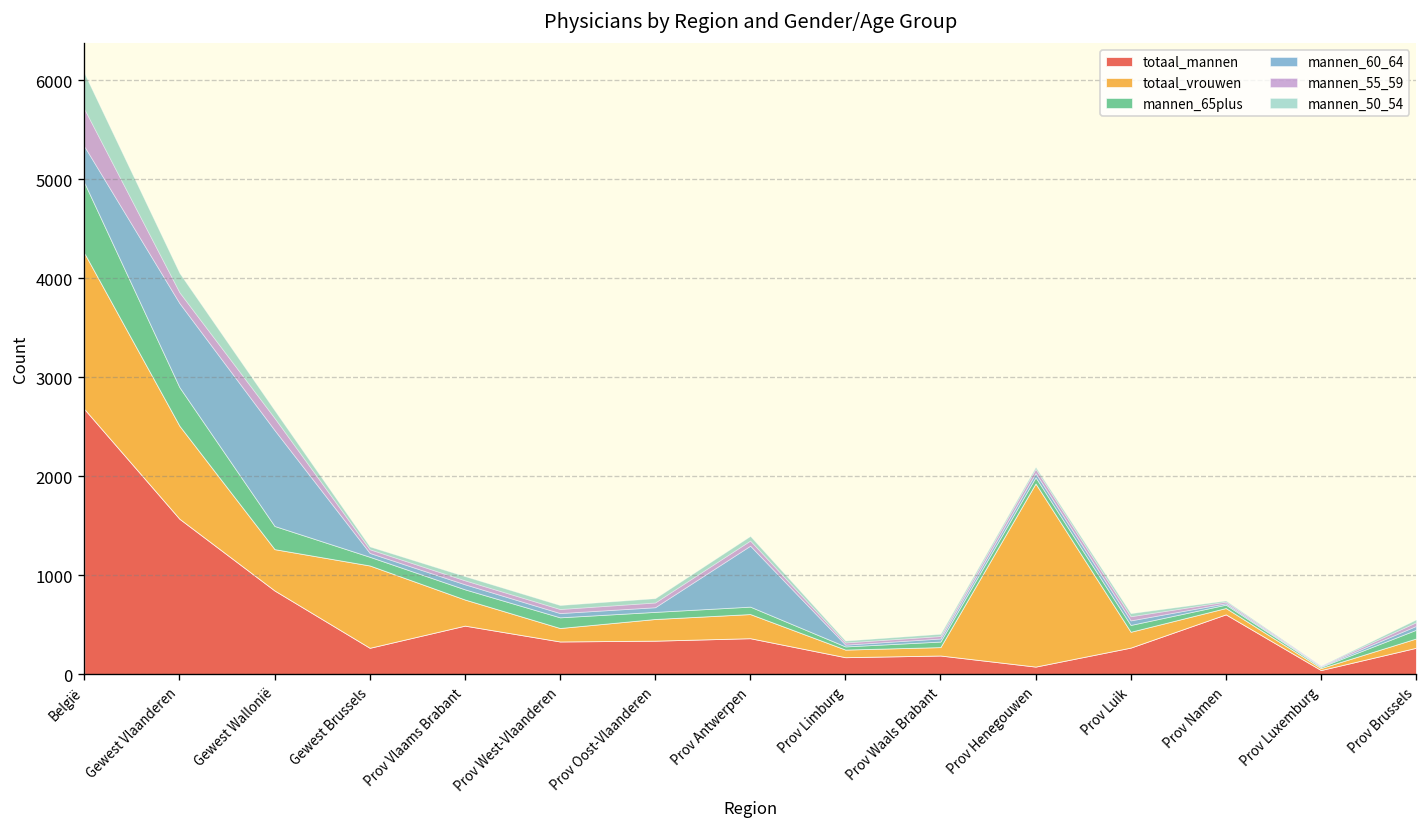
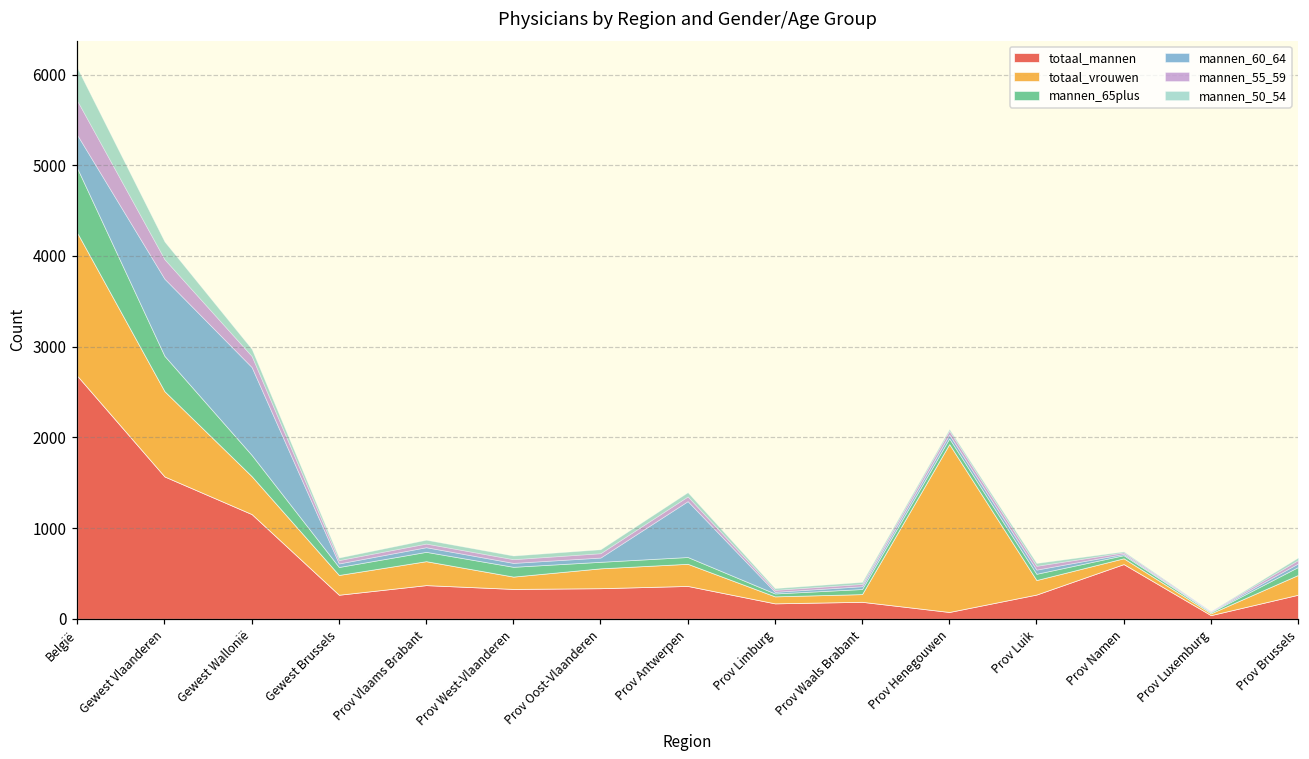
mannen_55_59, Gewest Vlaanderen: 100 -> 200
totaal_mannen, Gewest Wallonië: 800 -> 1200
totaal_vrouwen, Gewest Brussels: 800 -> 200
totaal_mannen, Prov Vlaams Brabant: 500 -> 400
totaal_vrouwen, Prov Brussels: 100 -> 200
